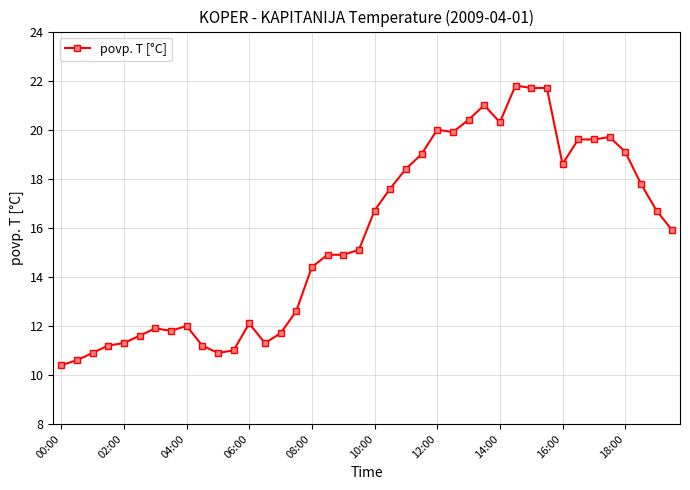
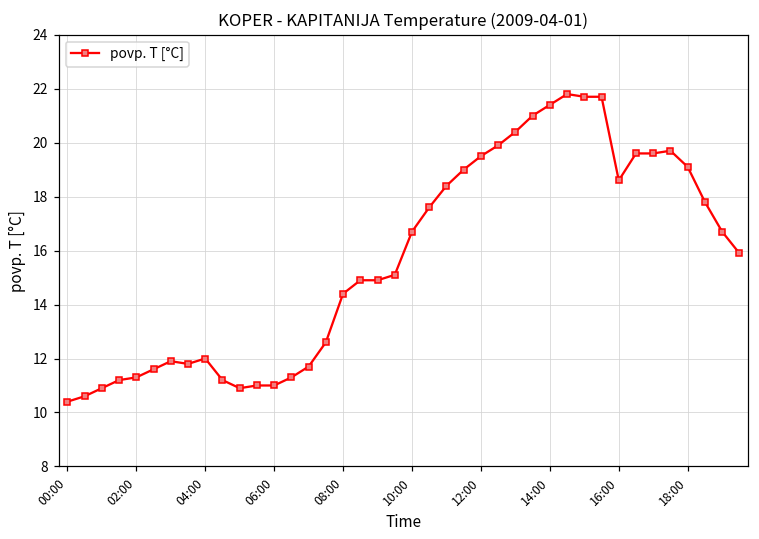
06:00: 12.1 -> 11.0
12:00: 20.0 -> 19.5
14:00: 20.3 -> 21.4
